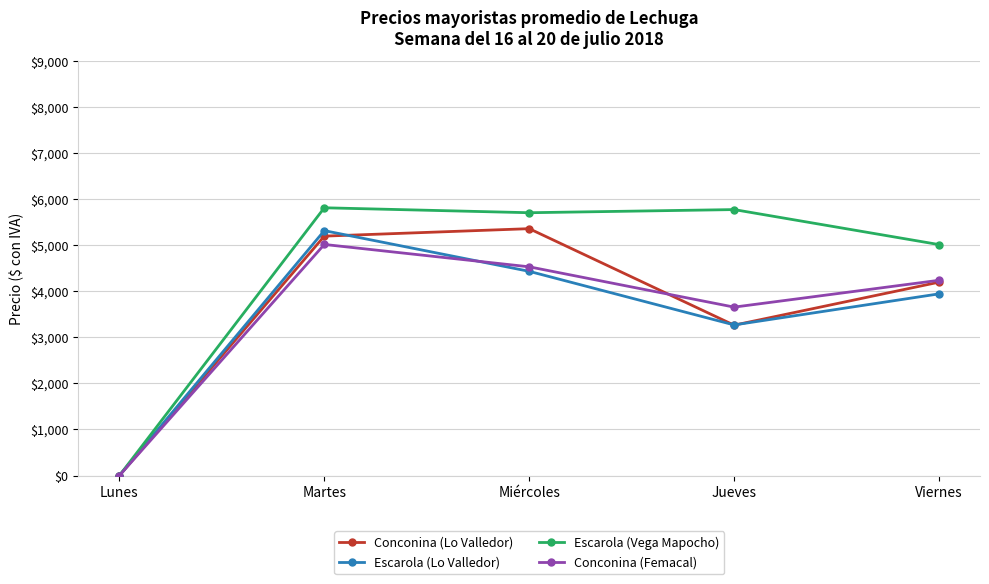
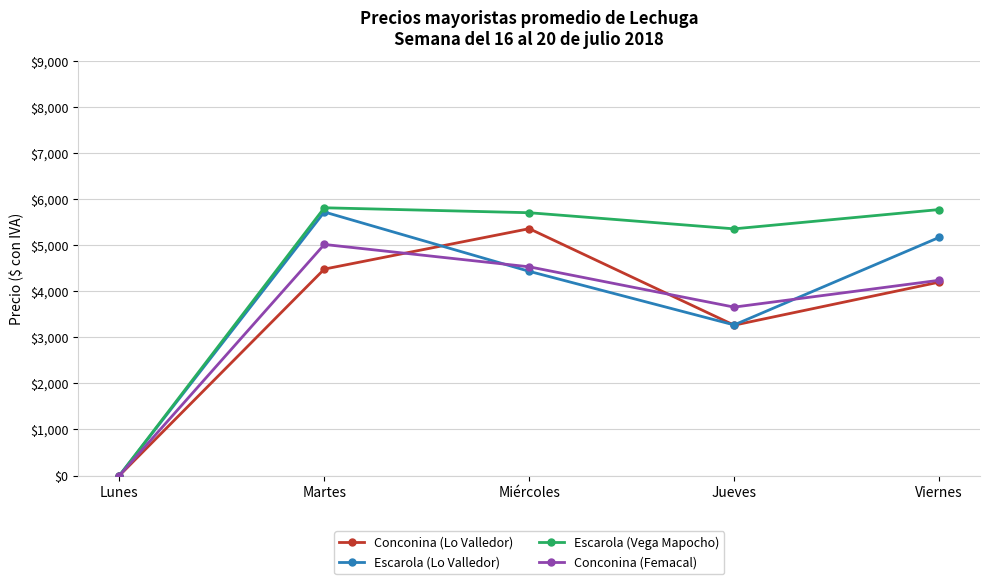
Conconina (Lo Valledor), Martes: $5,200 -> $4,500
Escarola (Lo Valledor), Martes: $5,300 -> $5,700
Escarola (Vega Mapocho), Jueves: $5,800 -> $5,400
Escarola (Lo Valledor), Viernes: $3,900 -> $5,200
Escarola (Vega Mapocho), Viernes: $5,000 -> $5,800
